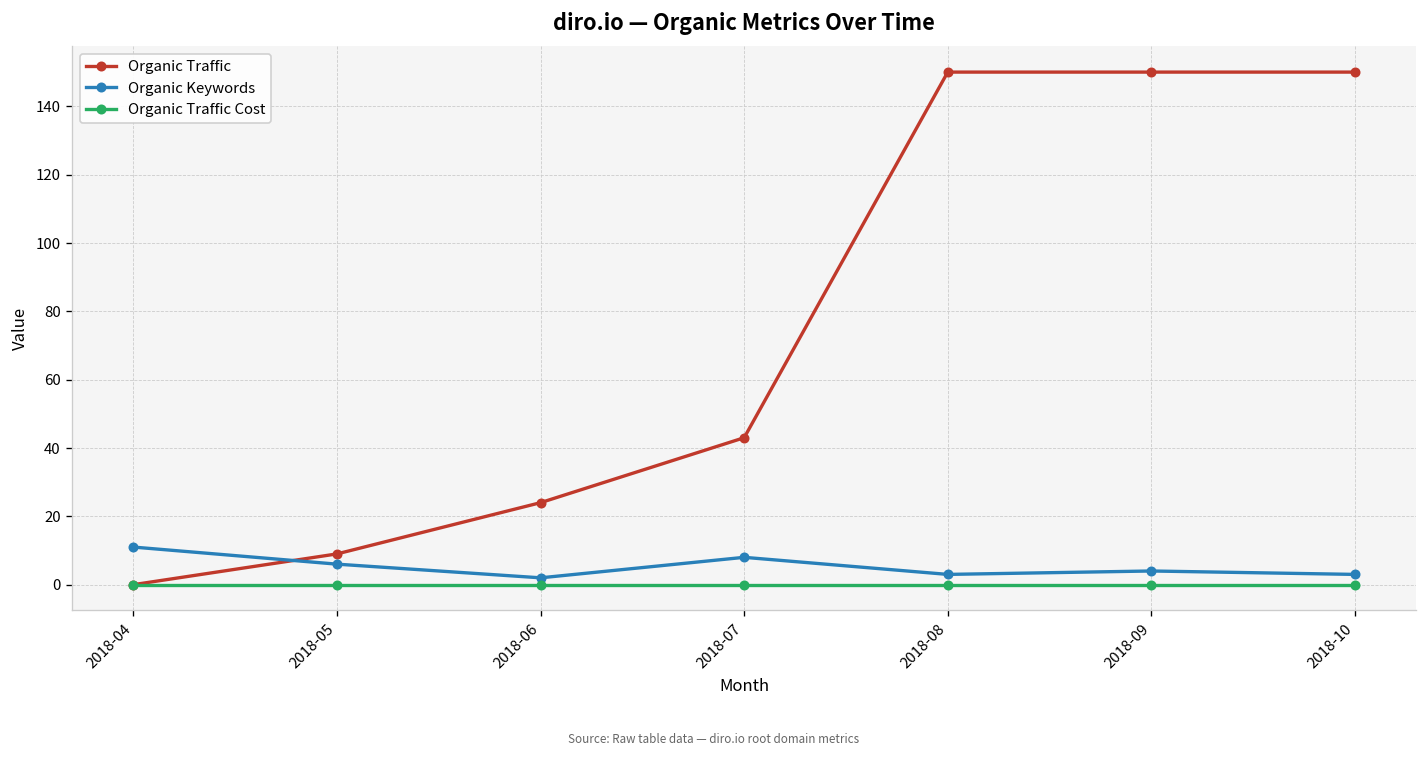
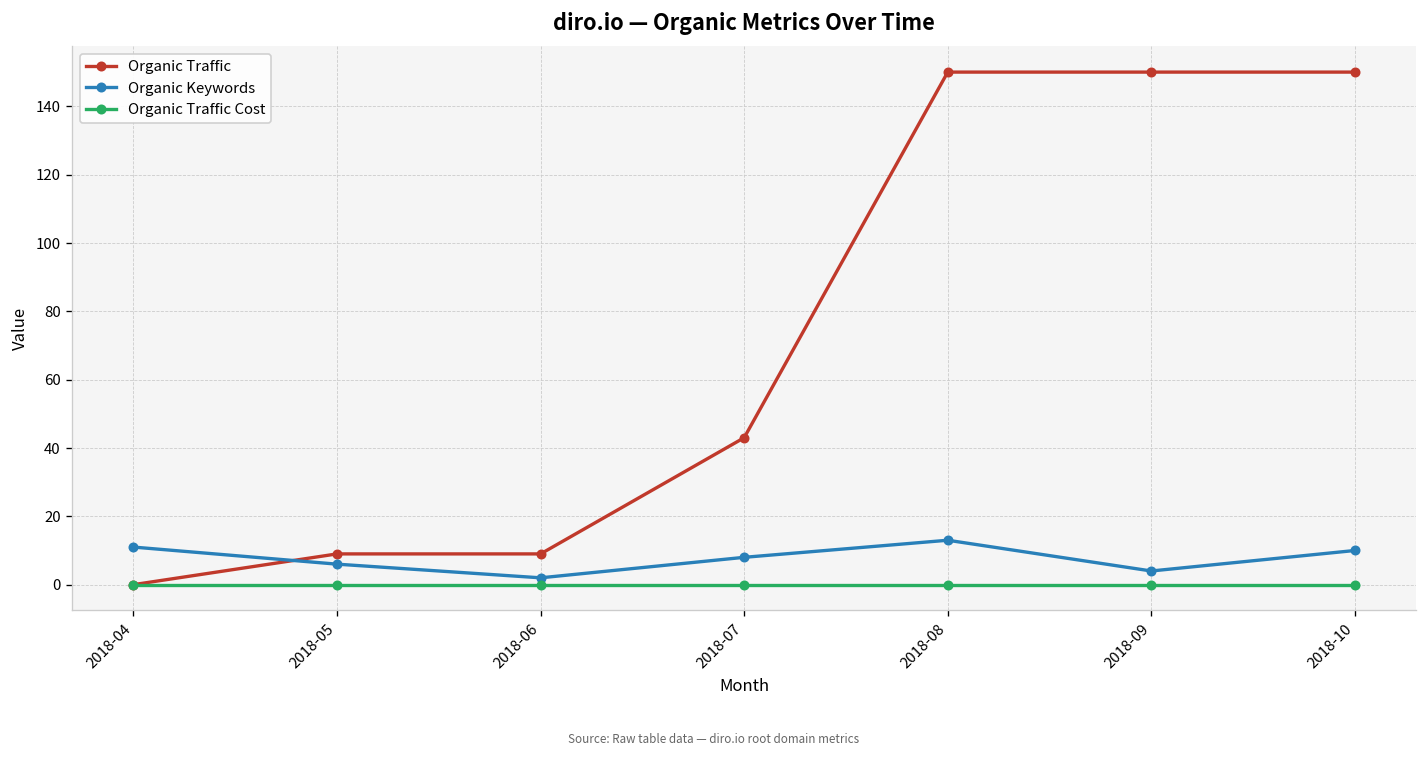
Organic Traffic, 2018-06: 24 -> 9
Organic Keywords, 2018-08: 3 -> 13
Organic Keywords, 2018-10: 3 -> 10
